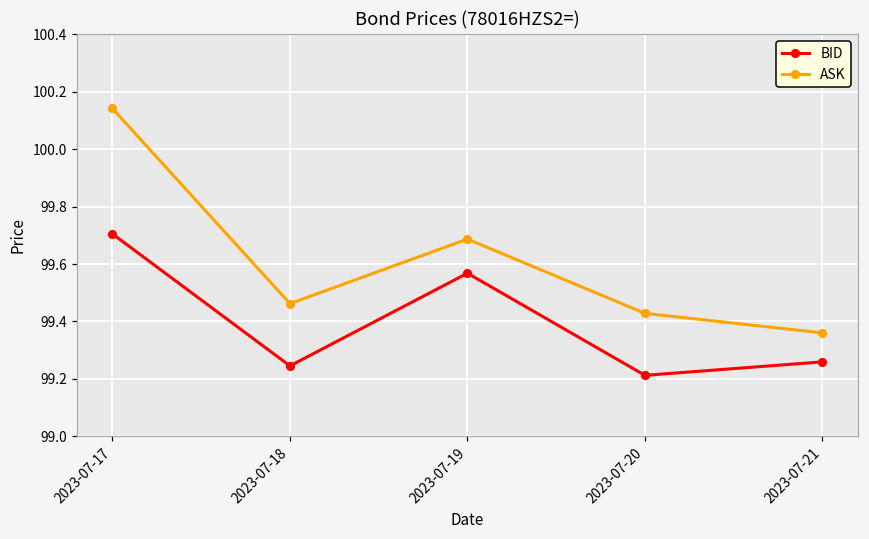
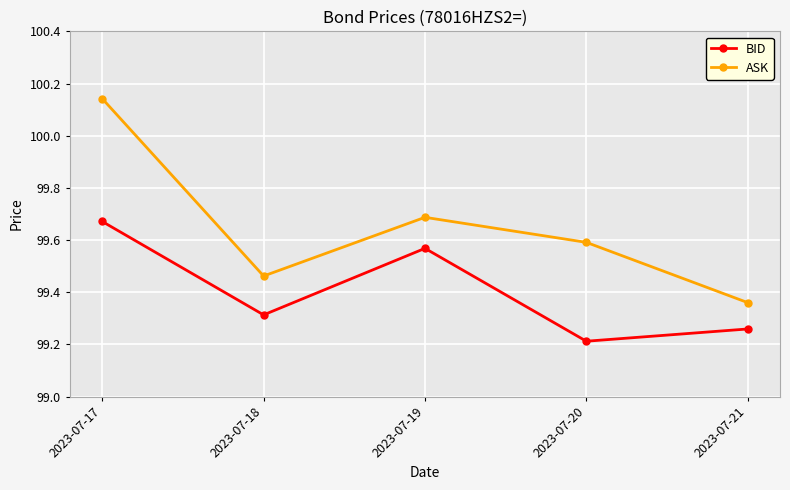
BID, 2023-07-17: 99.71 -> 99.67
BID, 2023-07-18: 99.25 -> 99.31
ASK, 2023-07-20: 99.43 -> 99.59
